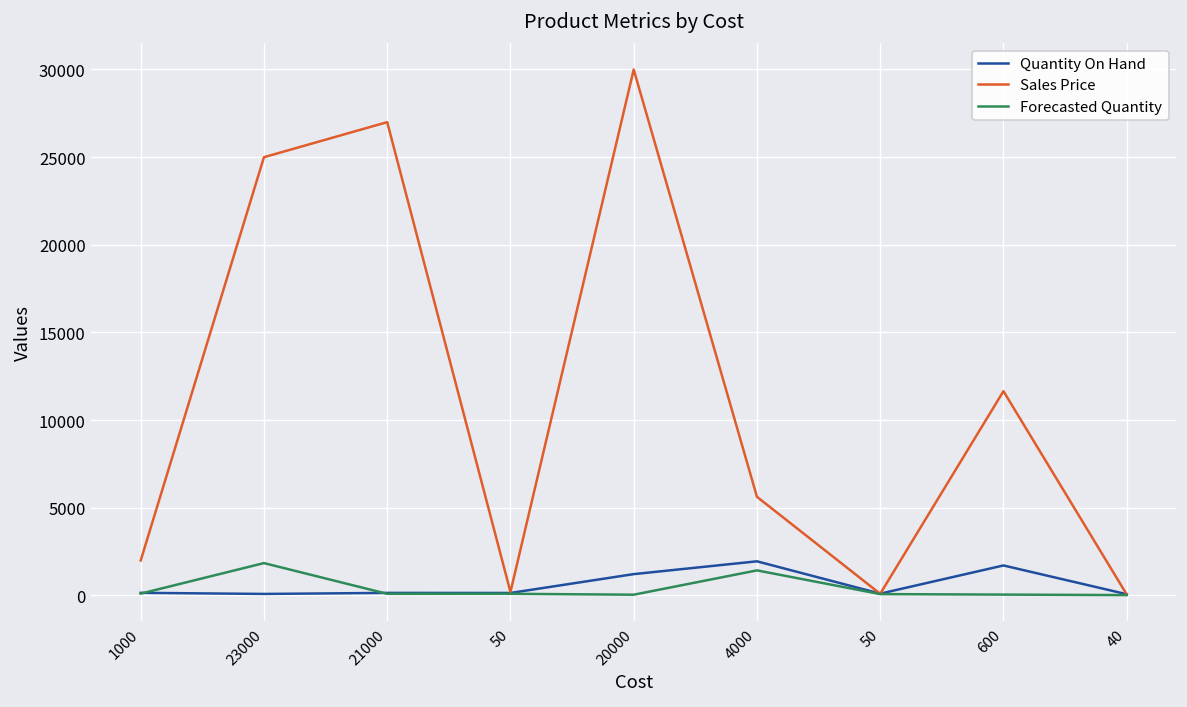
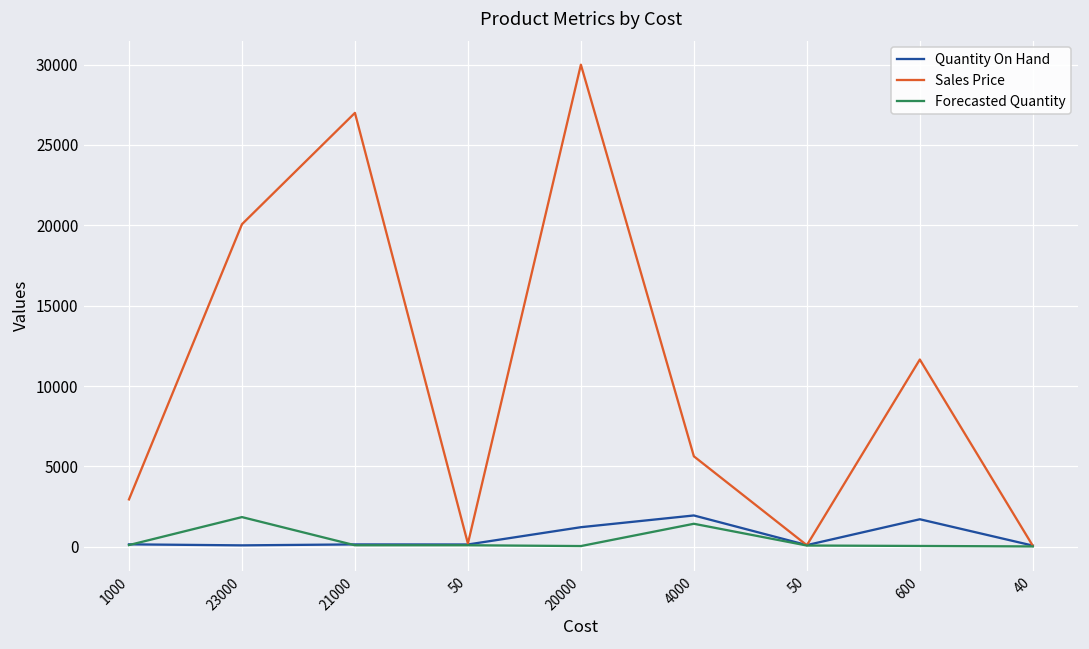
Sales Price, 1000: 2000 -> 2900
Sales Price, 23000: 25000 -> 20100
